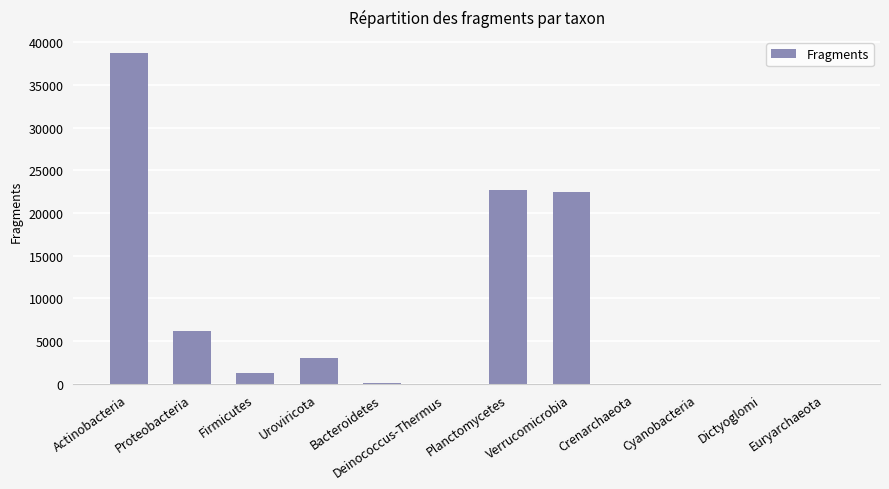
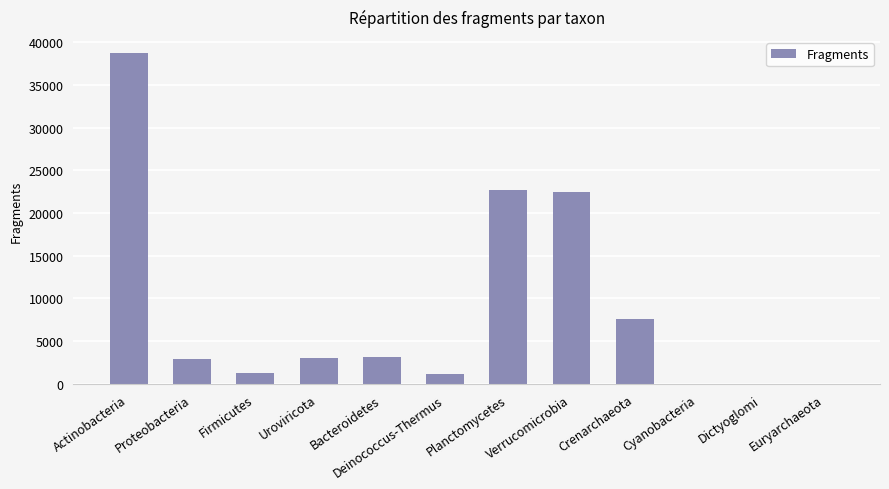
Proteobacteria: 6000 -> 3000
Bacteroidetes: 0 -> 3000
Deinococcus-Thermus: 0 -> 1000
Crenarchaeota: 0 -> 8000
